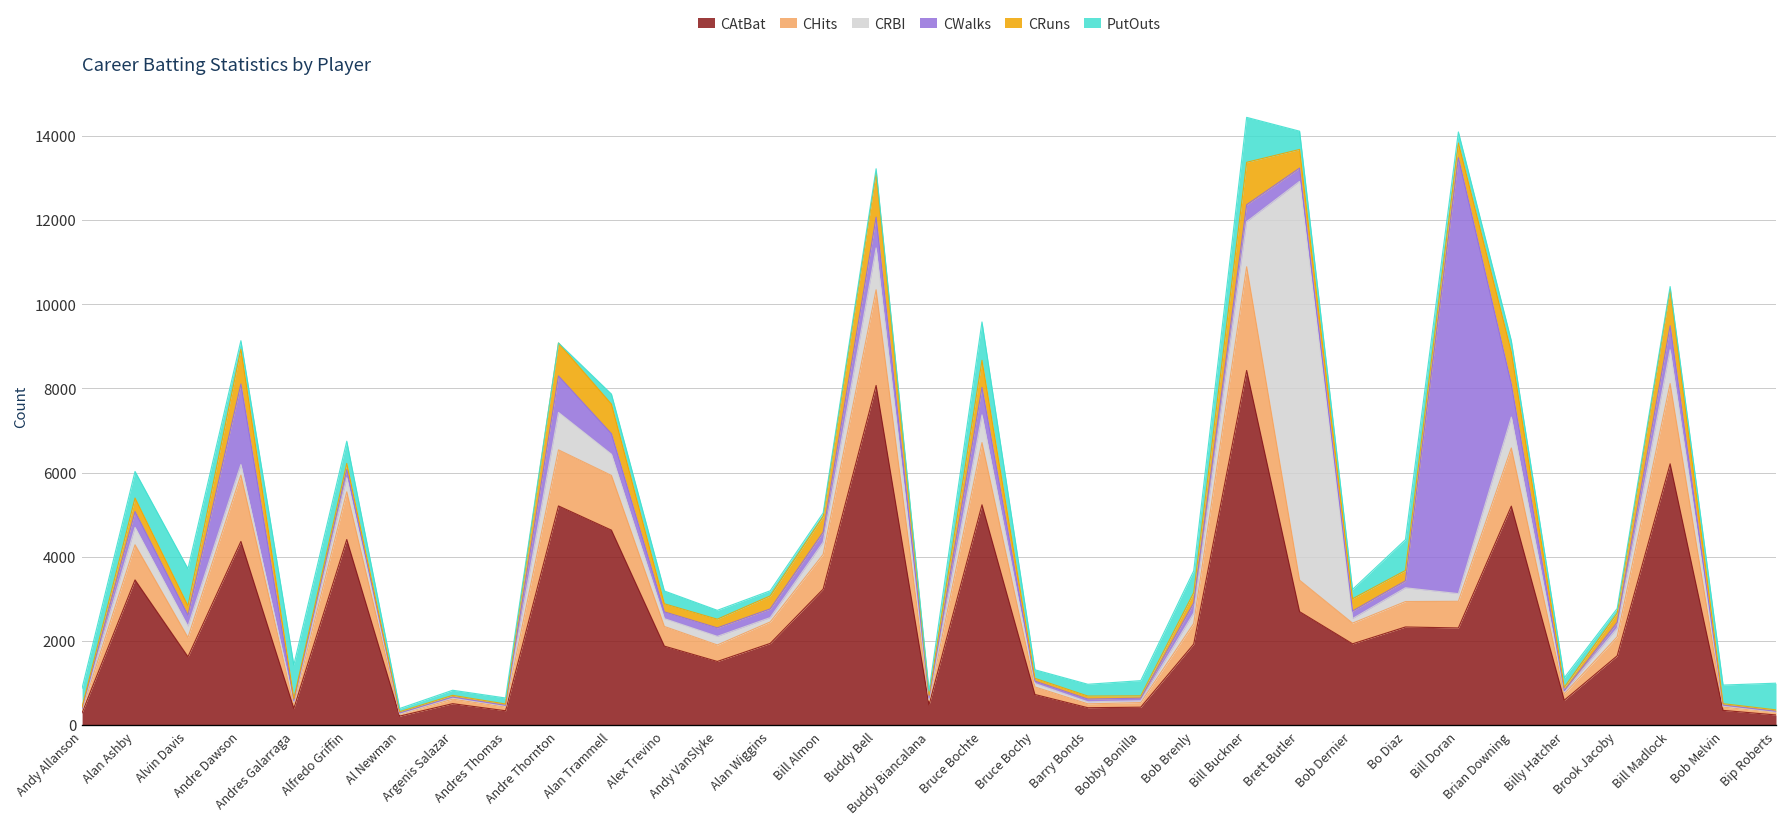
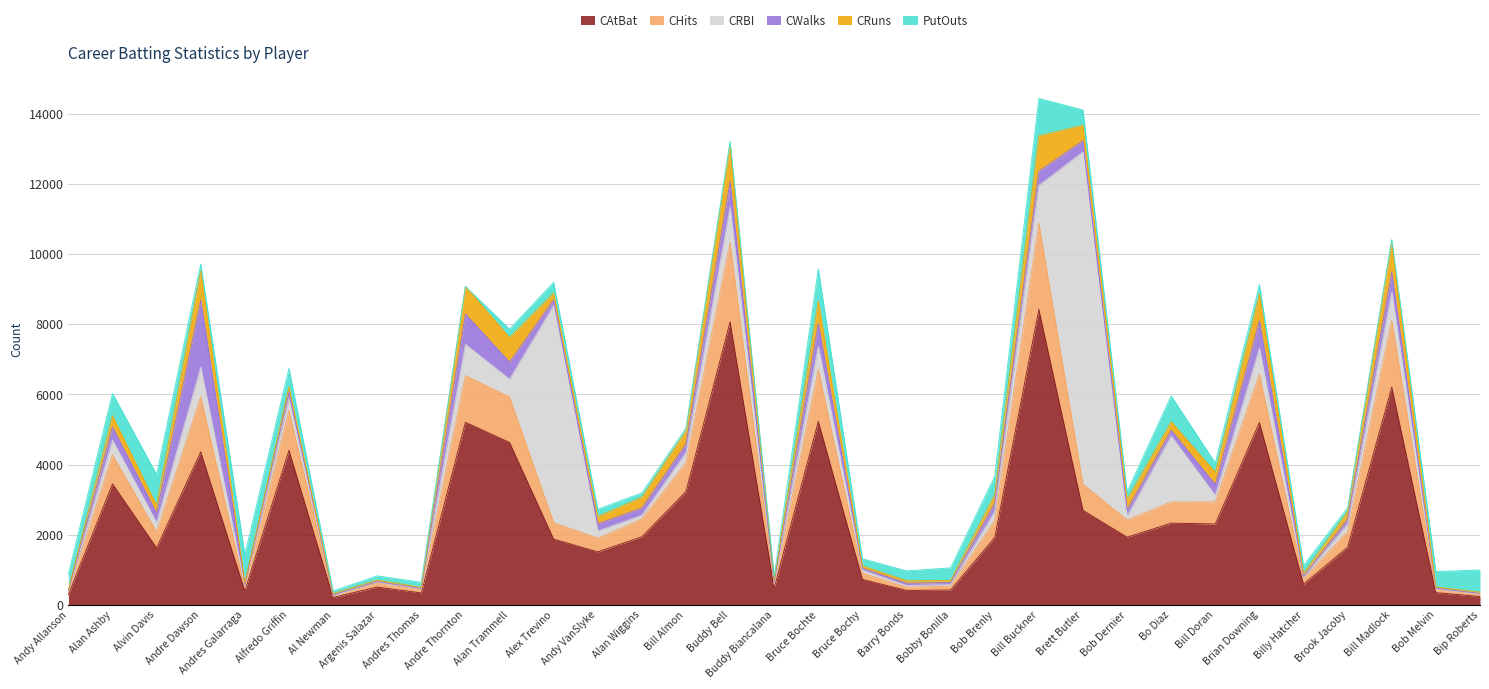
CRBI, Andre Dawson: 300 -> 800
CRBI, Alex Trevino: 200 -> 6200
CRBI, Bo Diaz: 300 -> 1900
CWalks, Bill Doran: 10400 -> 300
